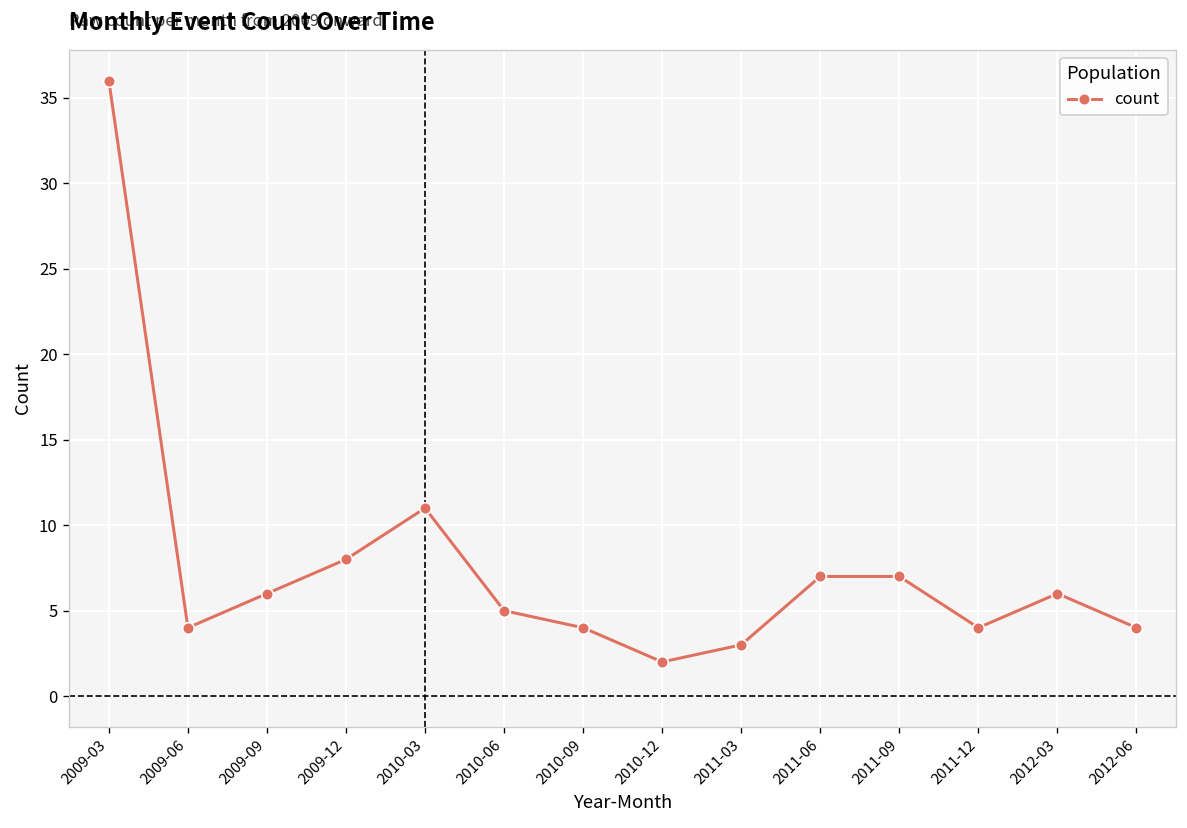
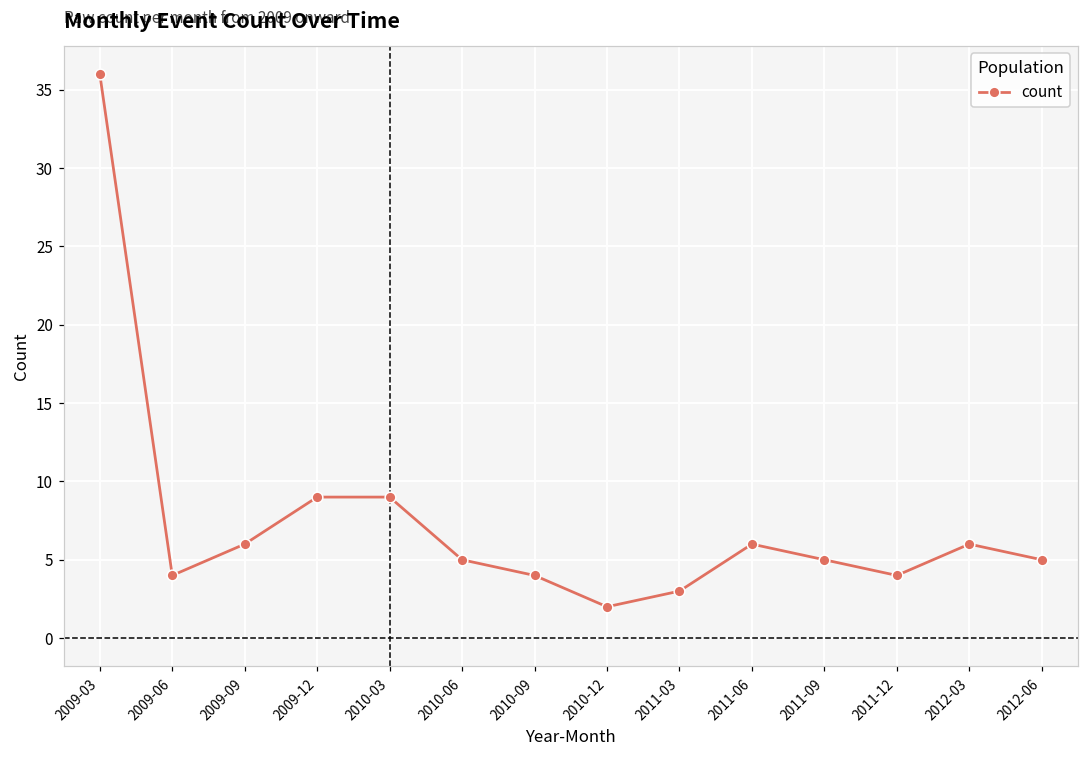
2009-12: 8 -> 9
2010-03: 11 -> 9
2011-06: 7 -> 6
2011-09: 7 -> 5
2012-06: 4 -> 5
